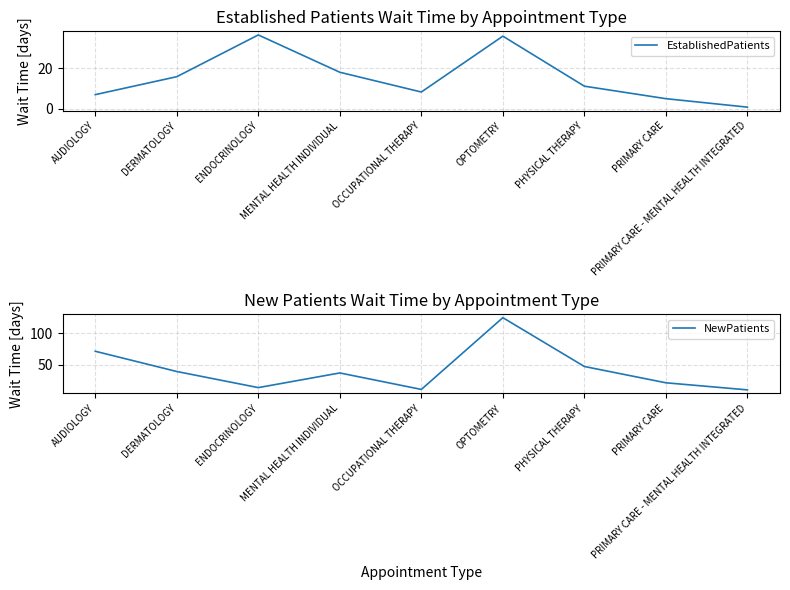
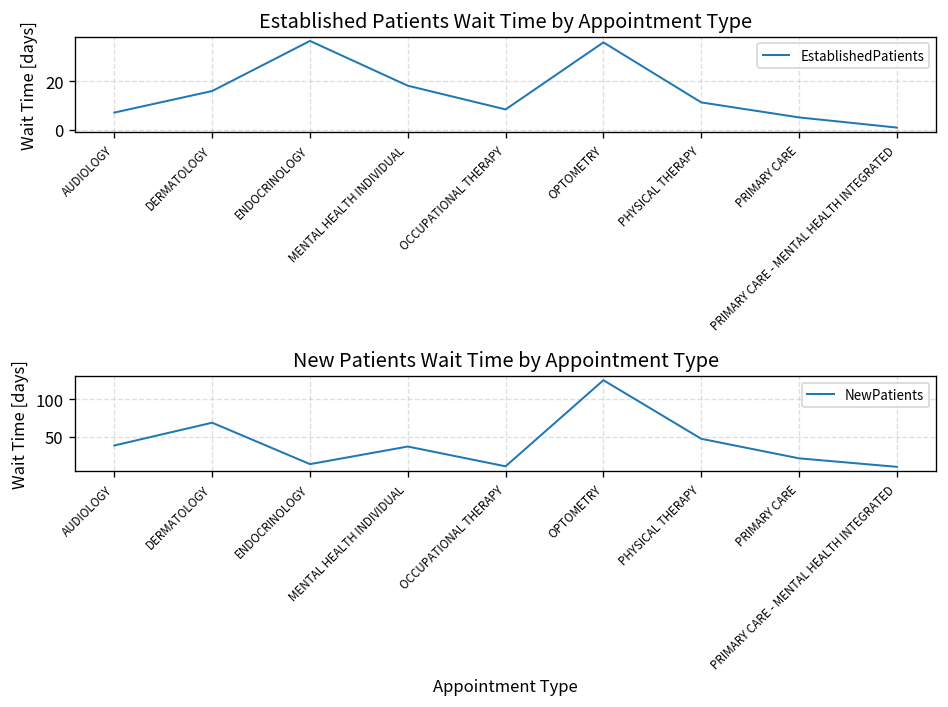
New Patients Wait Time by Appointment Type, AUDIOLOGY: 70 -> 40
New Patients Wait Time by Appointment Type, DERMATOLOGY: 40 -> 70
